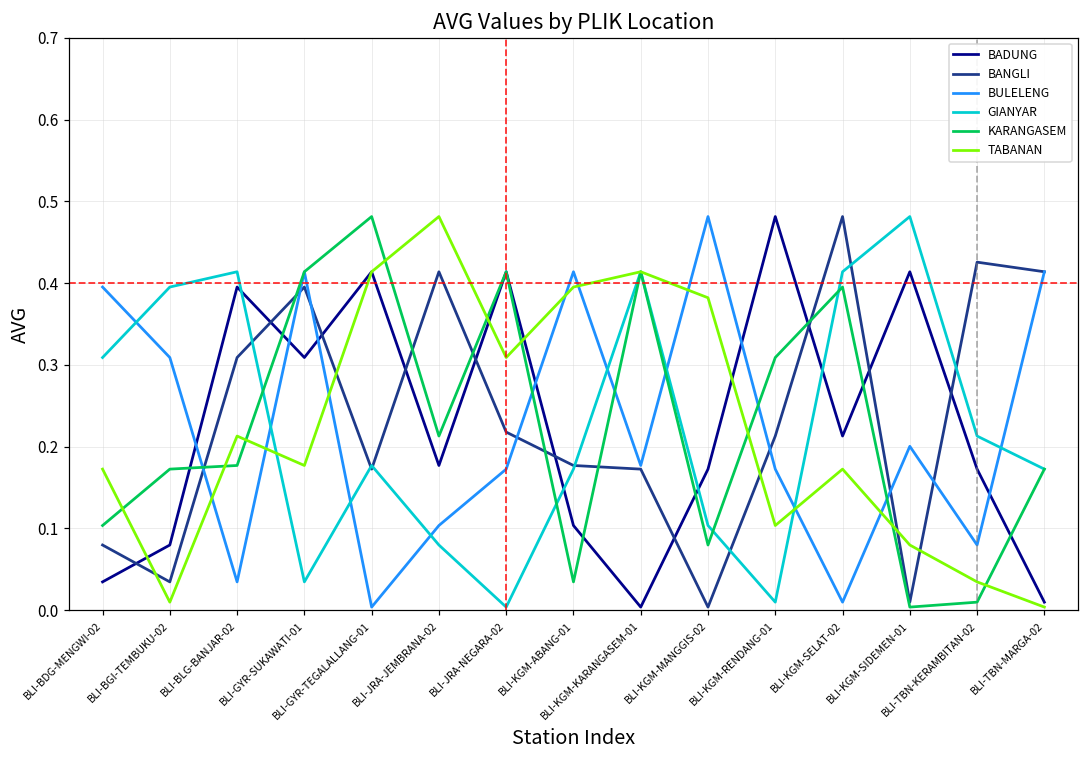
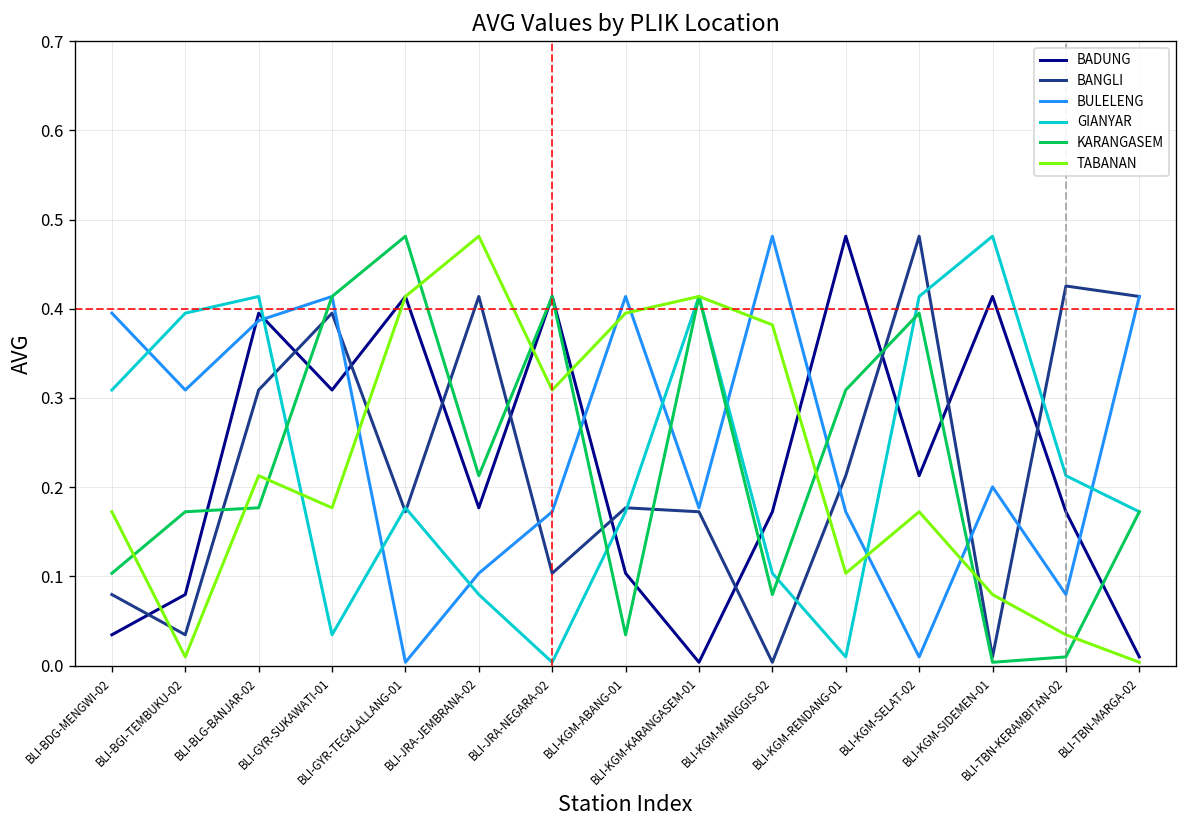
BULELENG, BLI-BLG-BANJAR-02: 0.03 -> 0.39
BANGLI, BLI-JRA-NEGARA-02: 0.22 -> 0.10
